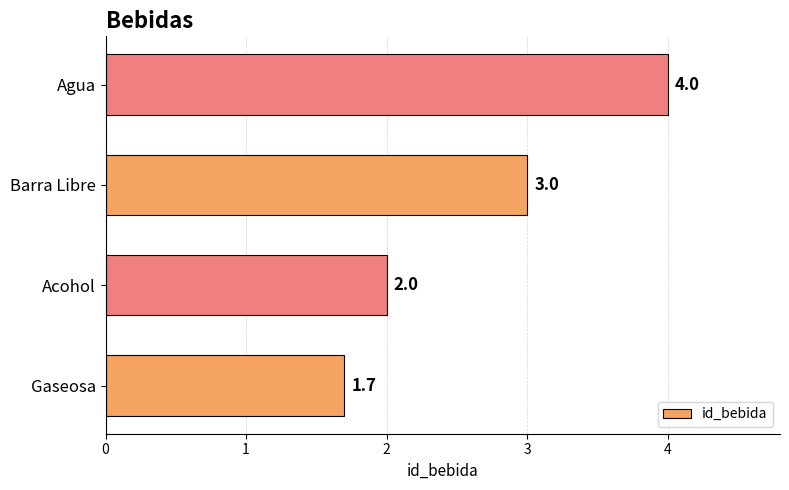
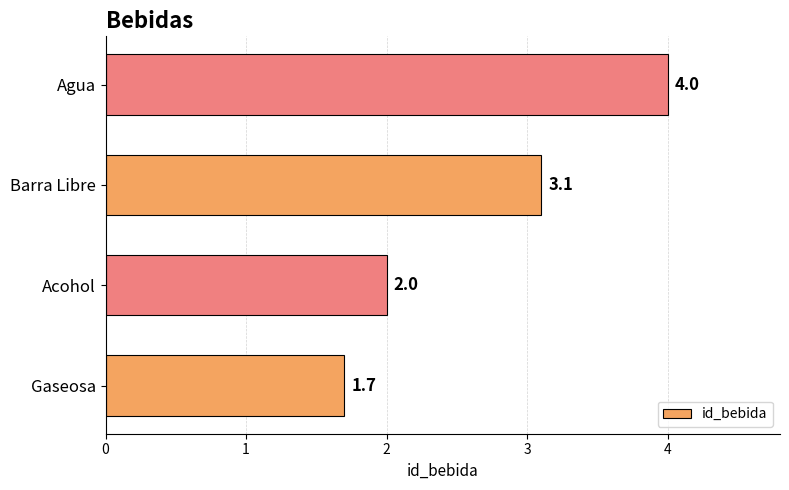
Barra Libre: 3.0 -> 3.1
